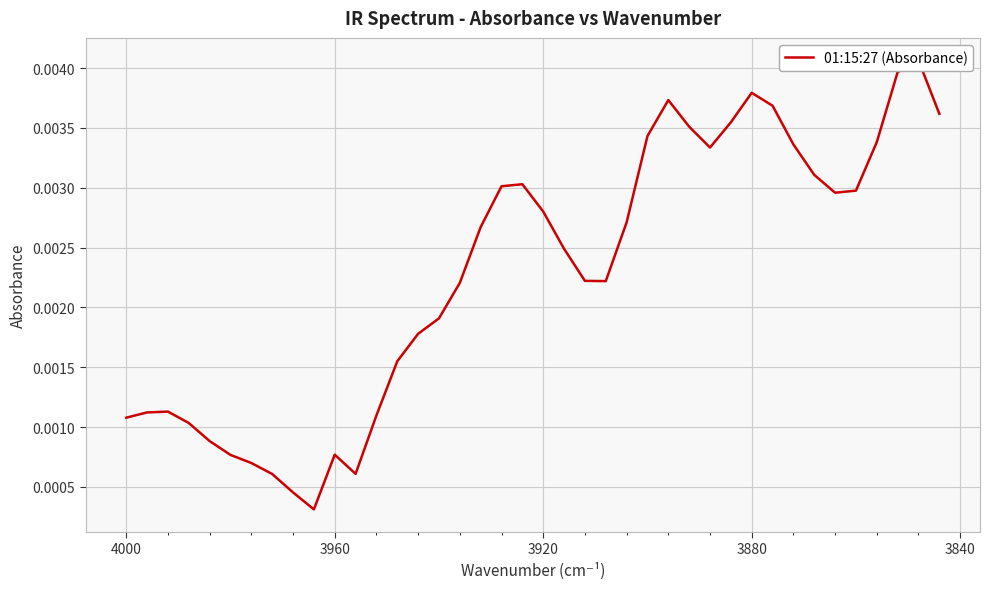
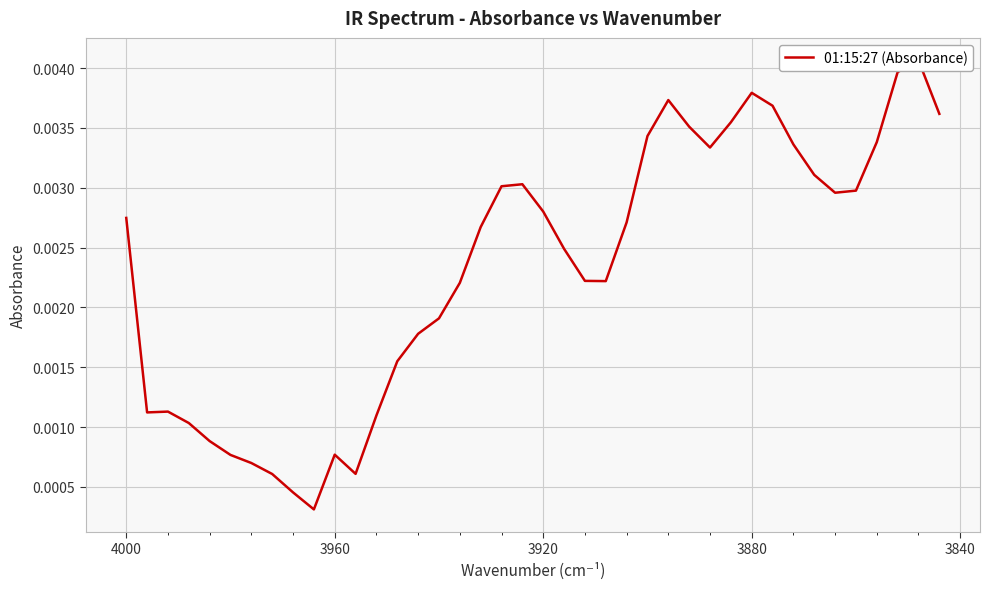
4000: 0.00108 -> 0.00275
